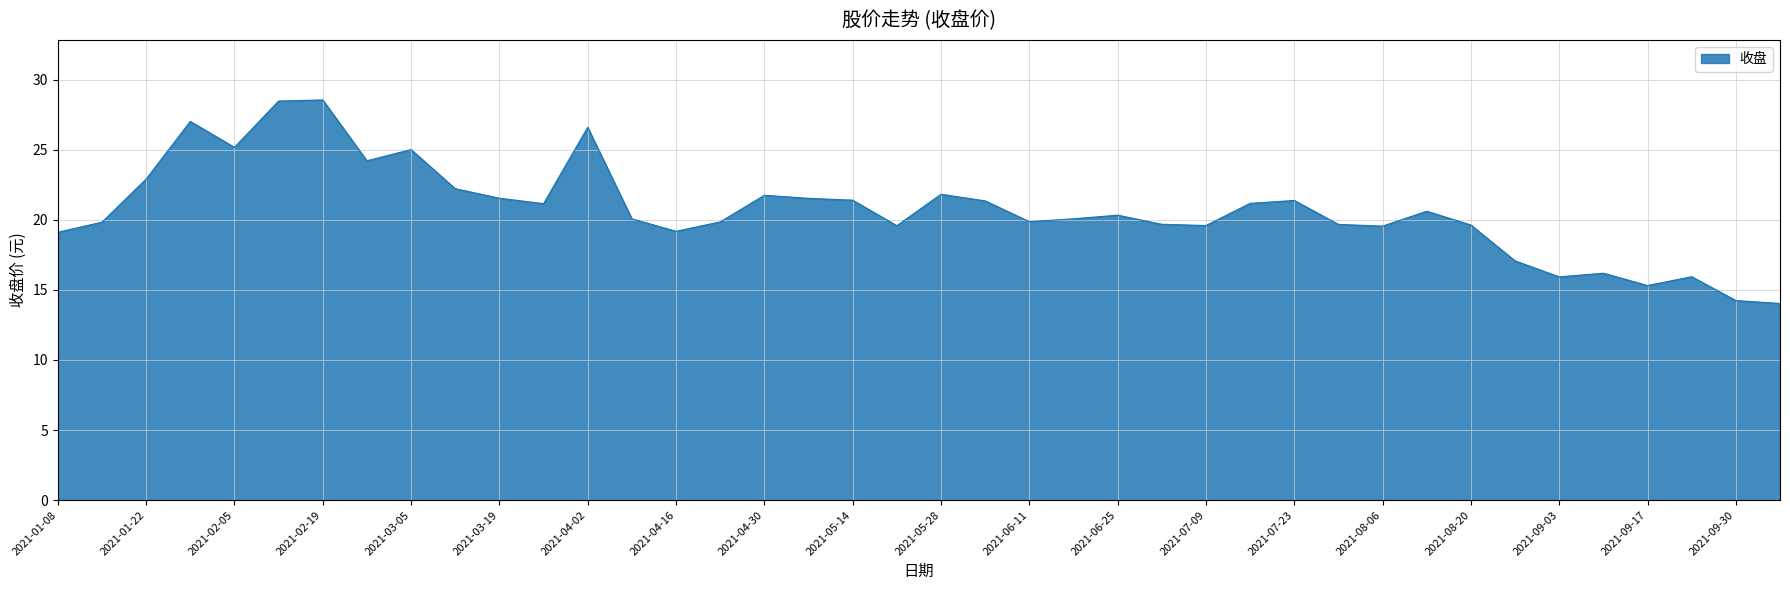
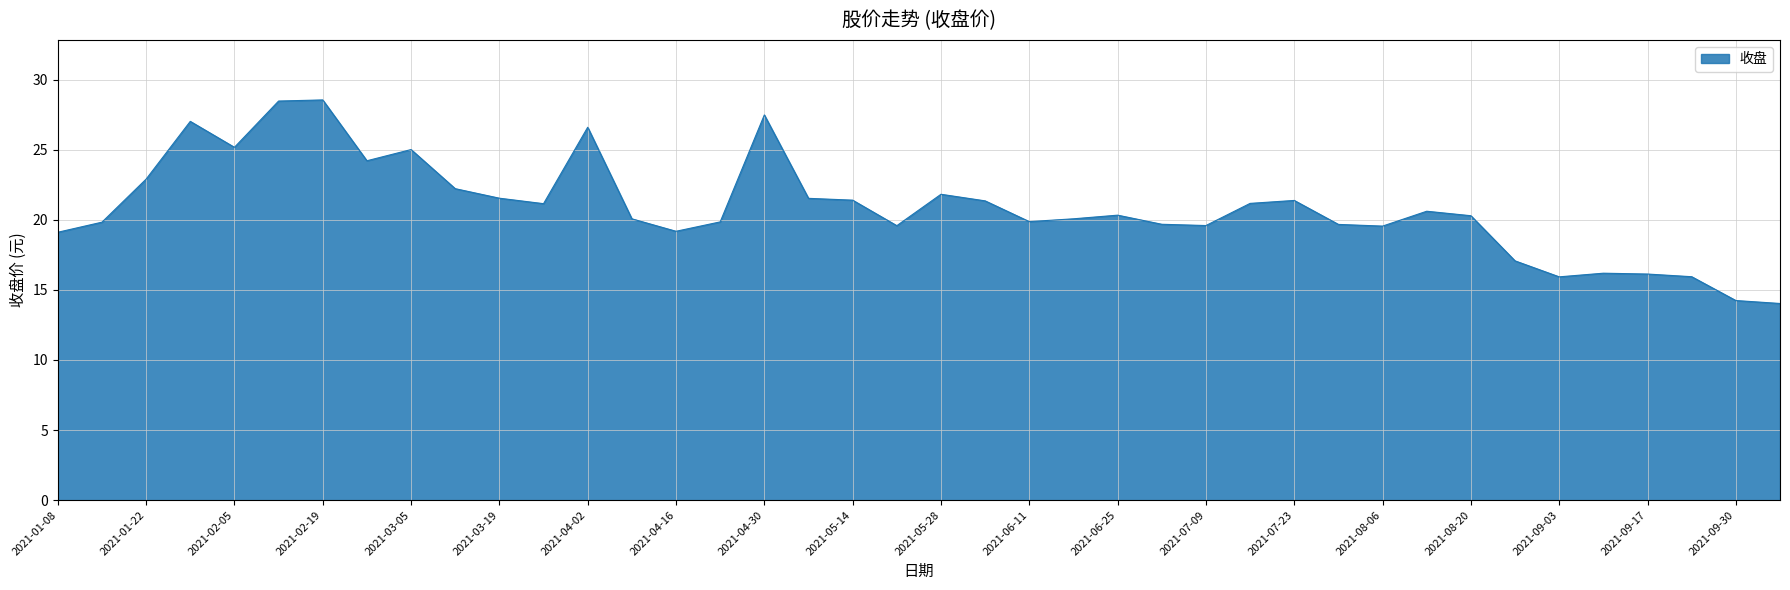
2021-04-30: 21.8 -> 27.5
2021-08-20: 19.6 -> 20.3
2021-09-17: 15.3 -> 16.1
